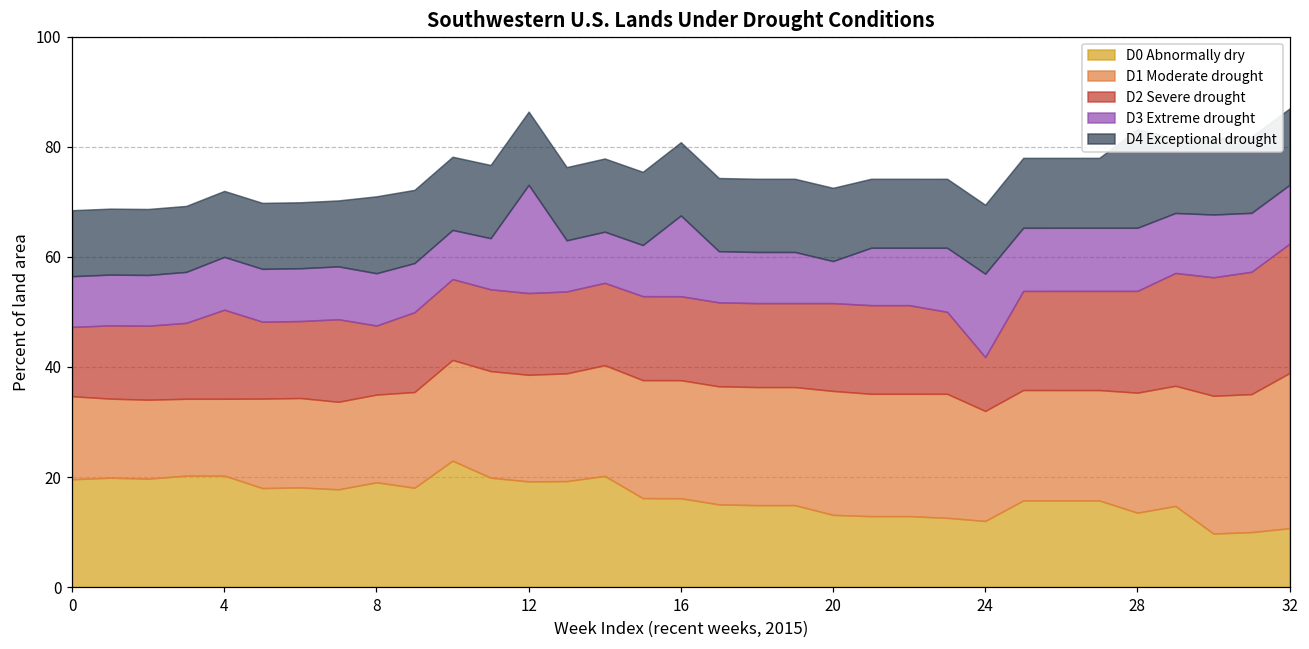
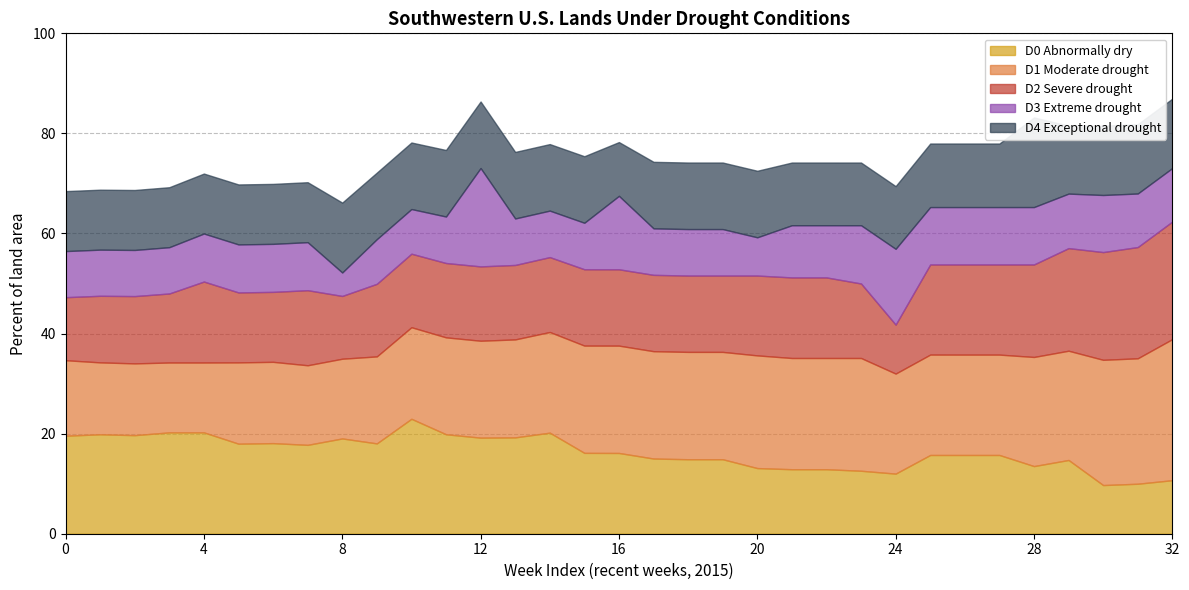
D3 Extreme drought, 8: 10 -> 5
D4 Exceptional drought, 16: 13 -> 11
